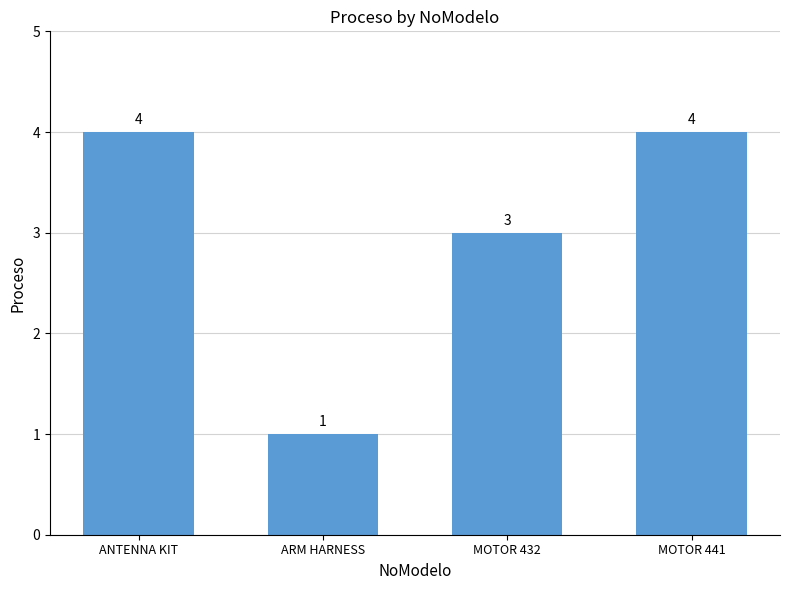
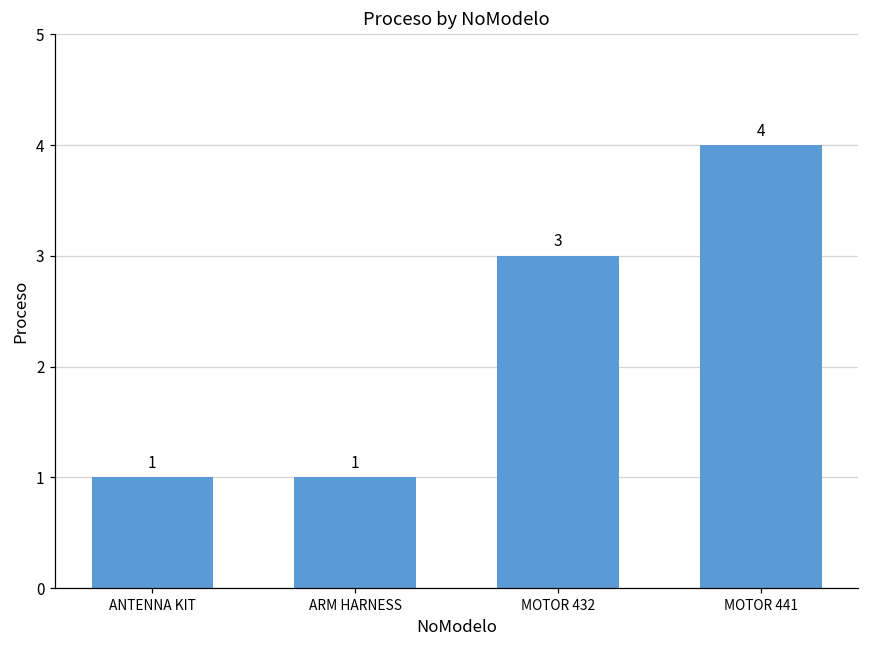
ANTENNA KIT: 4 -> 1
